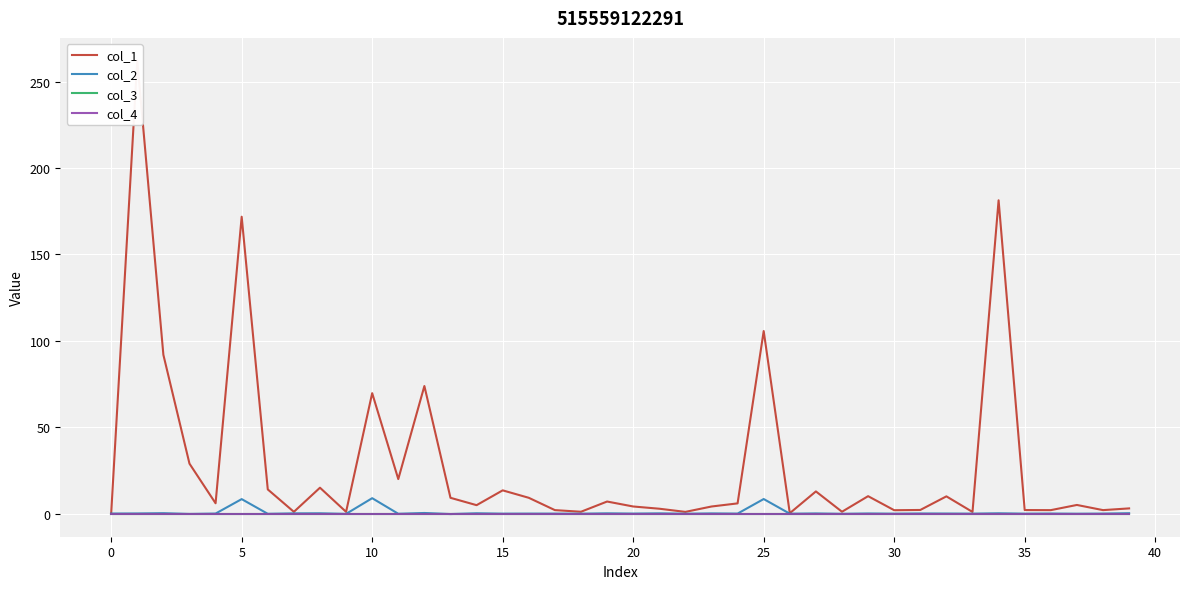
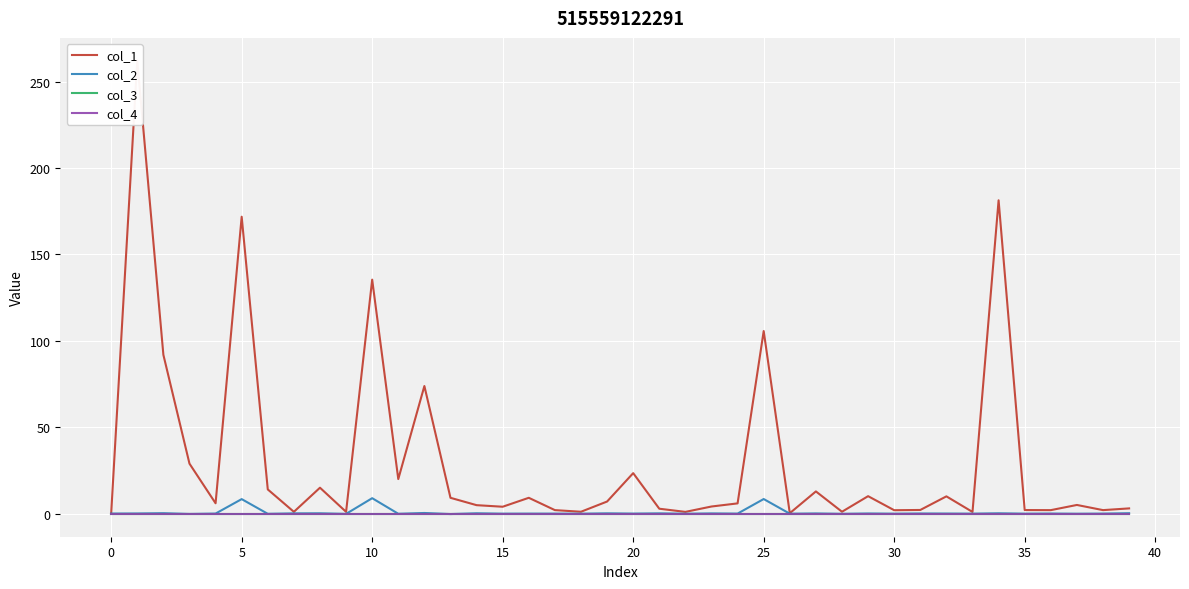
col_1, 10: 70 -> 135
col_1, 15: 13 -> 4
col_1, 20: 4 -> 23
